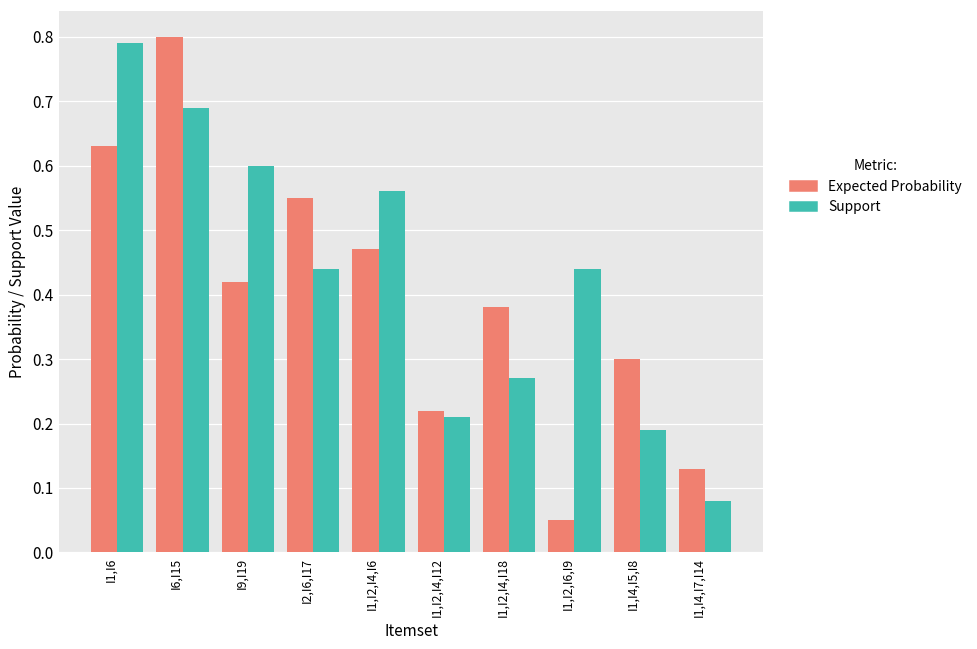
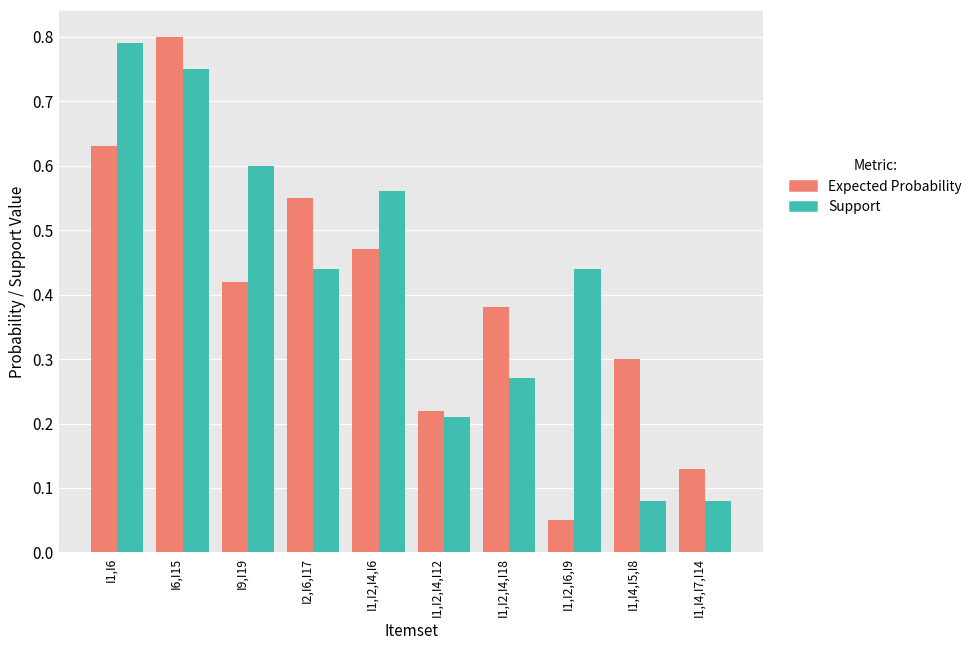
Support, I6,I15: 0.69 -> 0.75
Support, I1,I4,I5,I8: 0.19 -> 0.08
